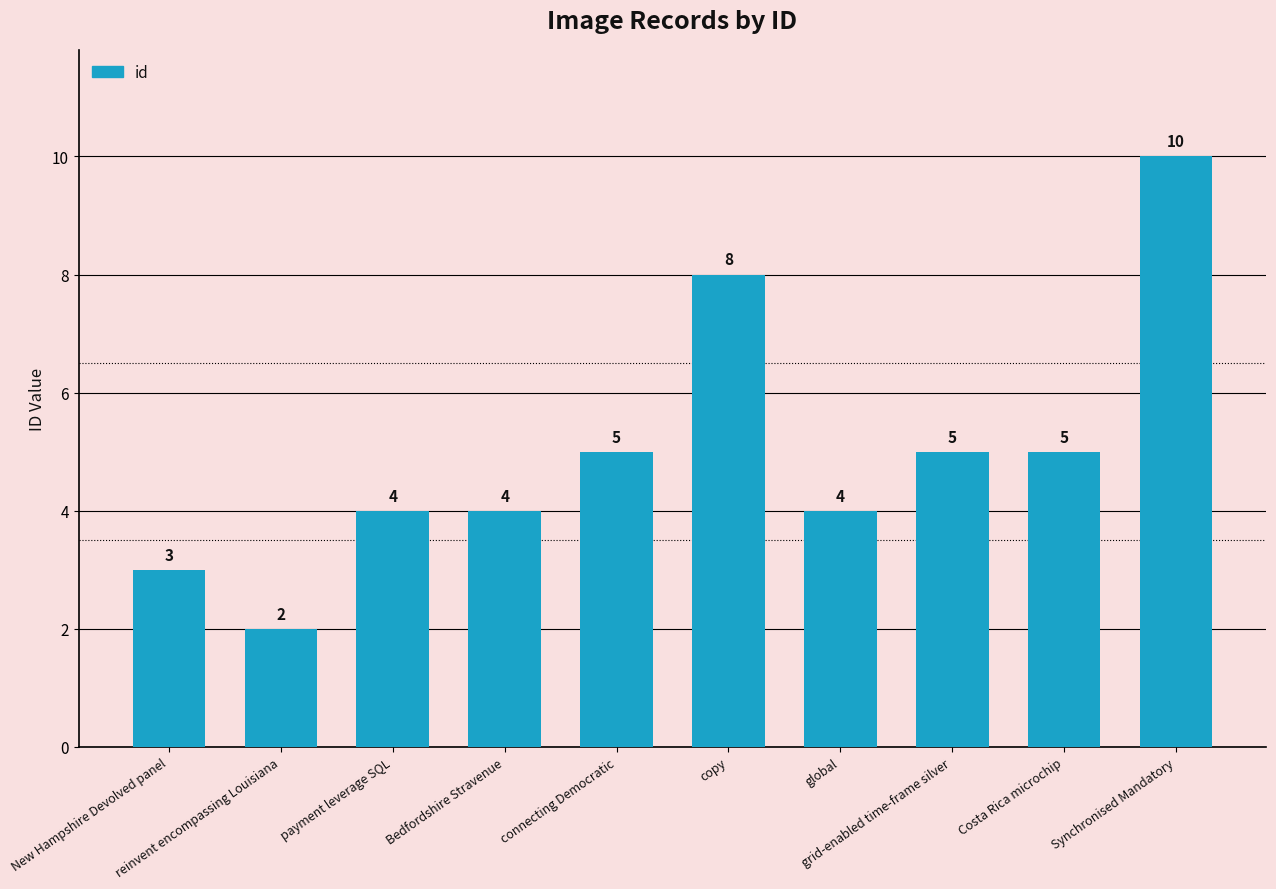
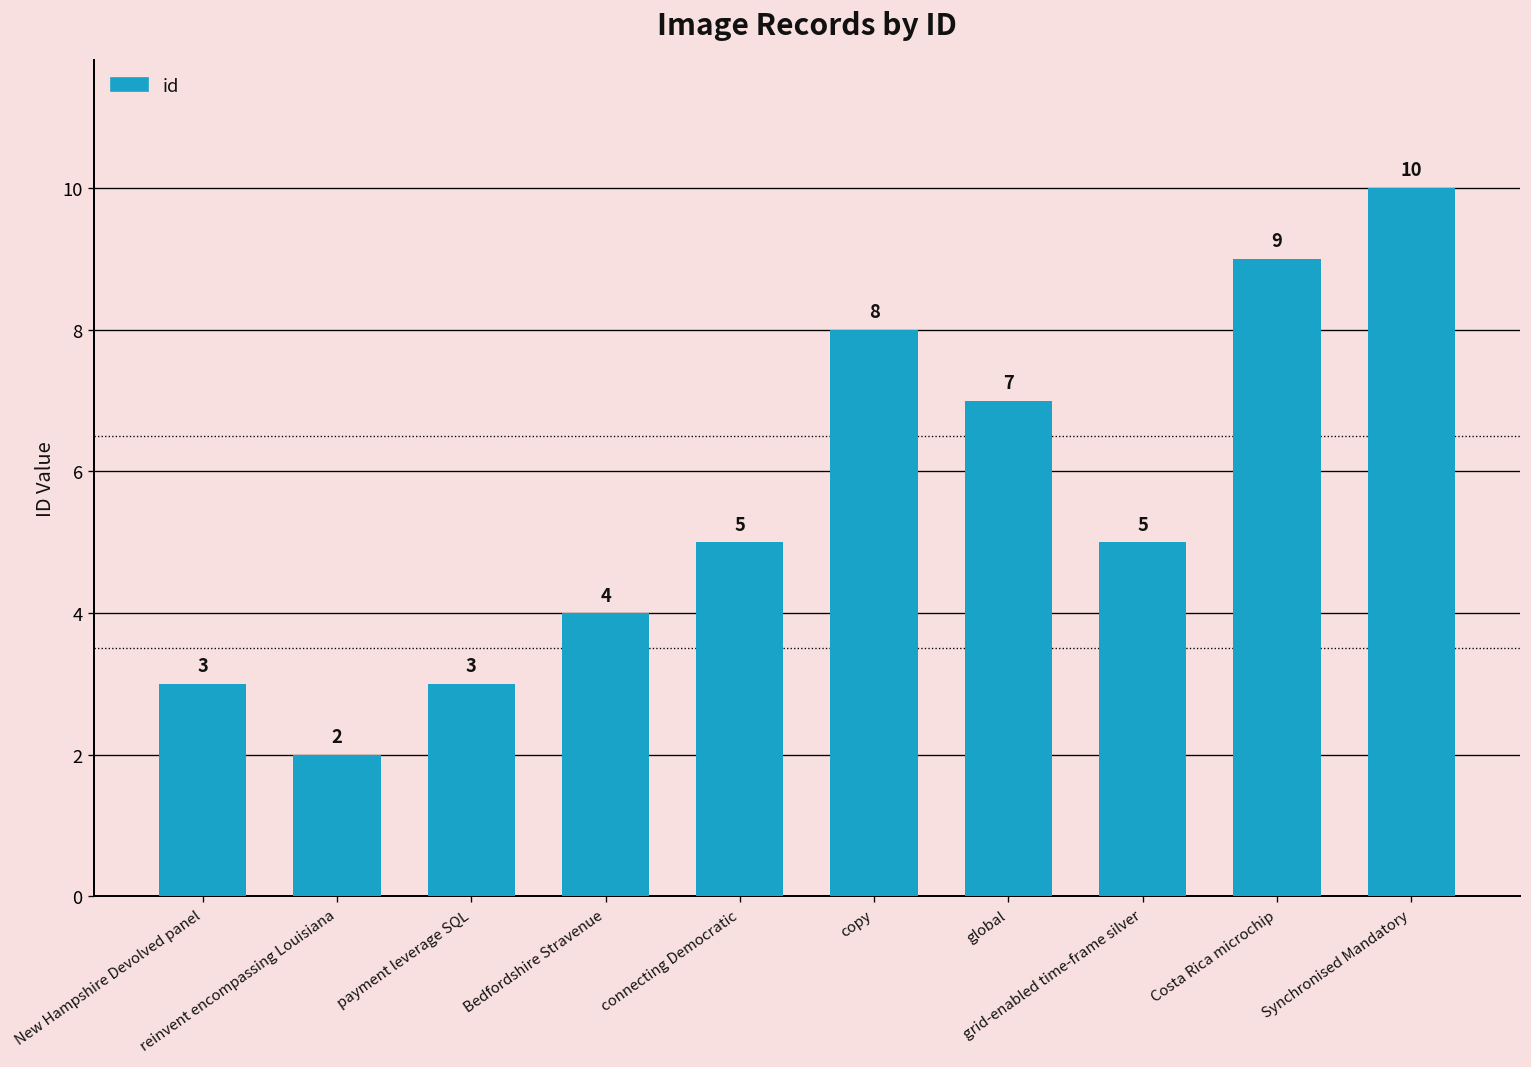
payment leverage SQL: 4 -> 3
global: 4 -> 7
Costa Rica microchip: 5 -> 9
